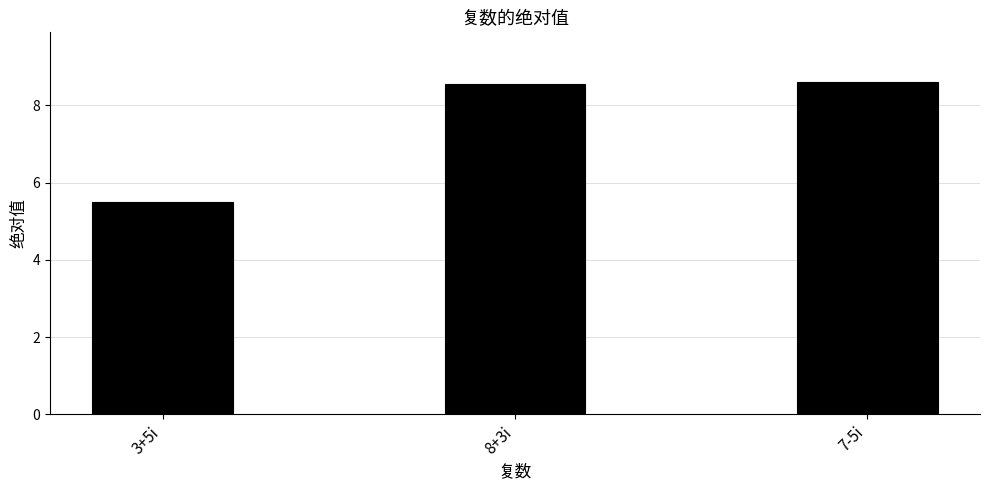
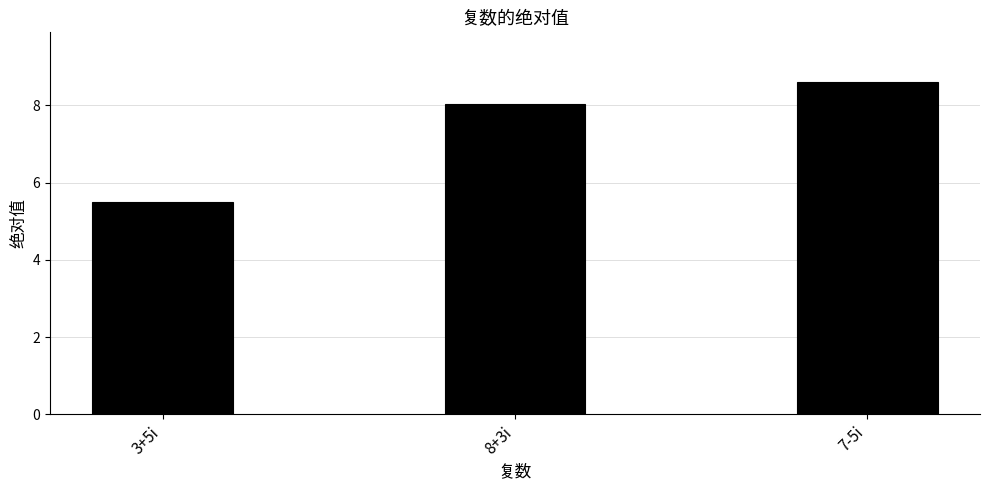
8+3i: 8.5 -> 8.0
